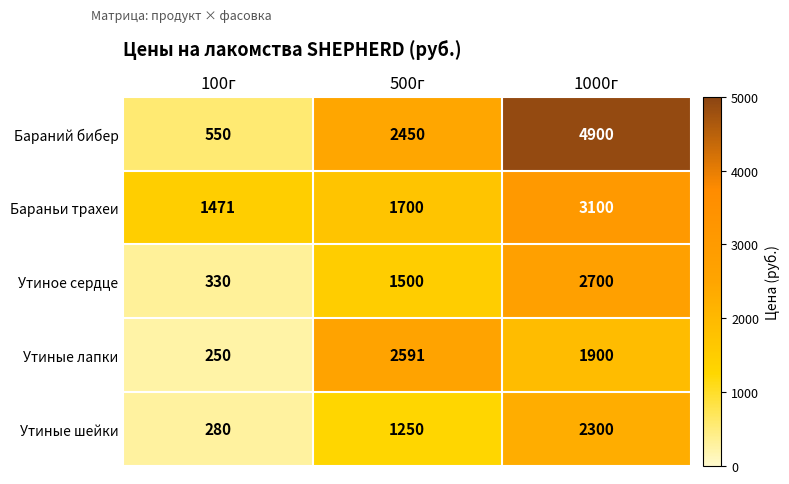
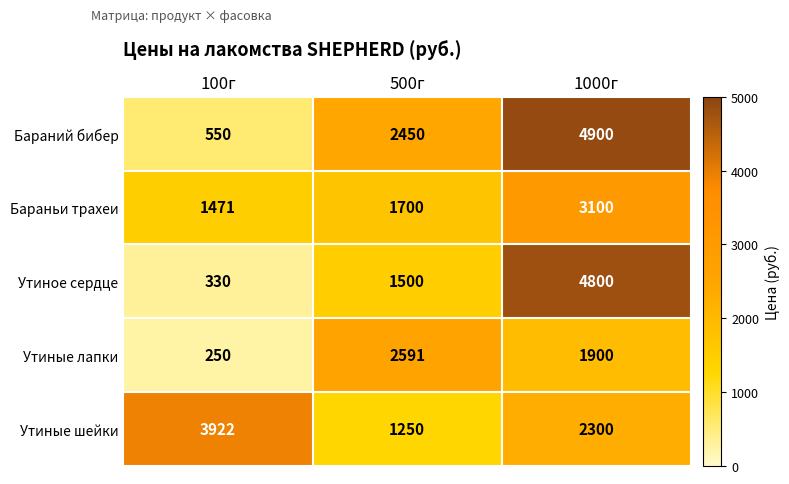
Утиное сердце, 1000г: 2700 -> 4800
Утиные шейки, 100г: 280 -> 3922
